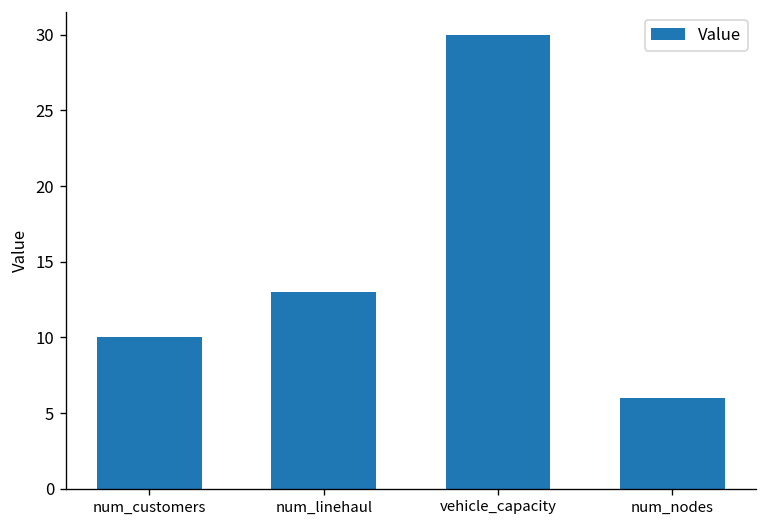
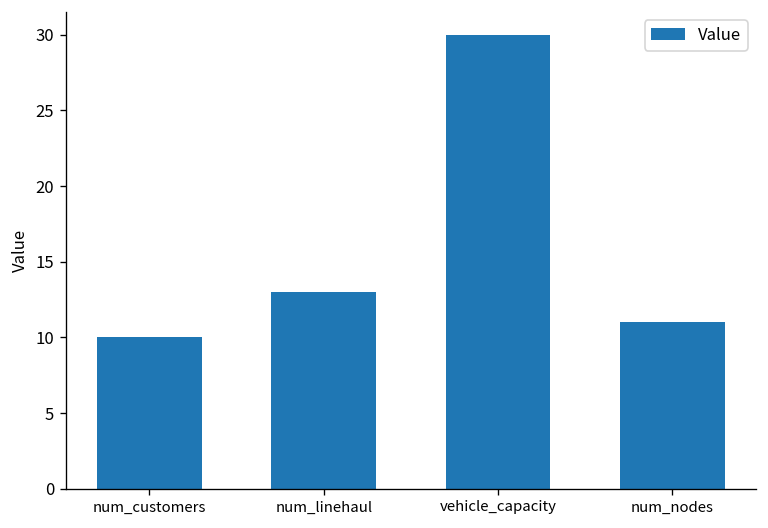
num_nodes: 6 -> 11
